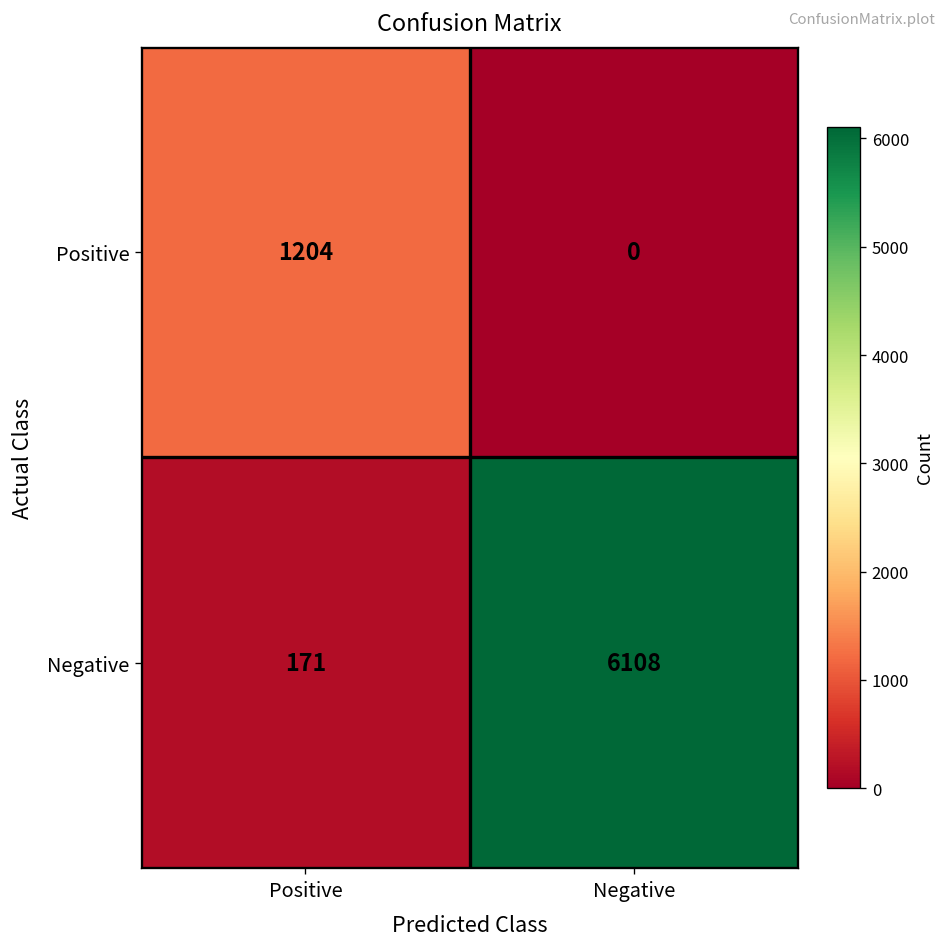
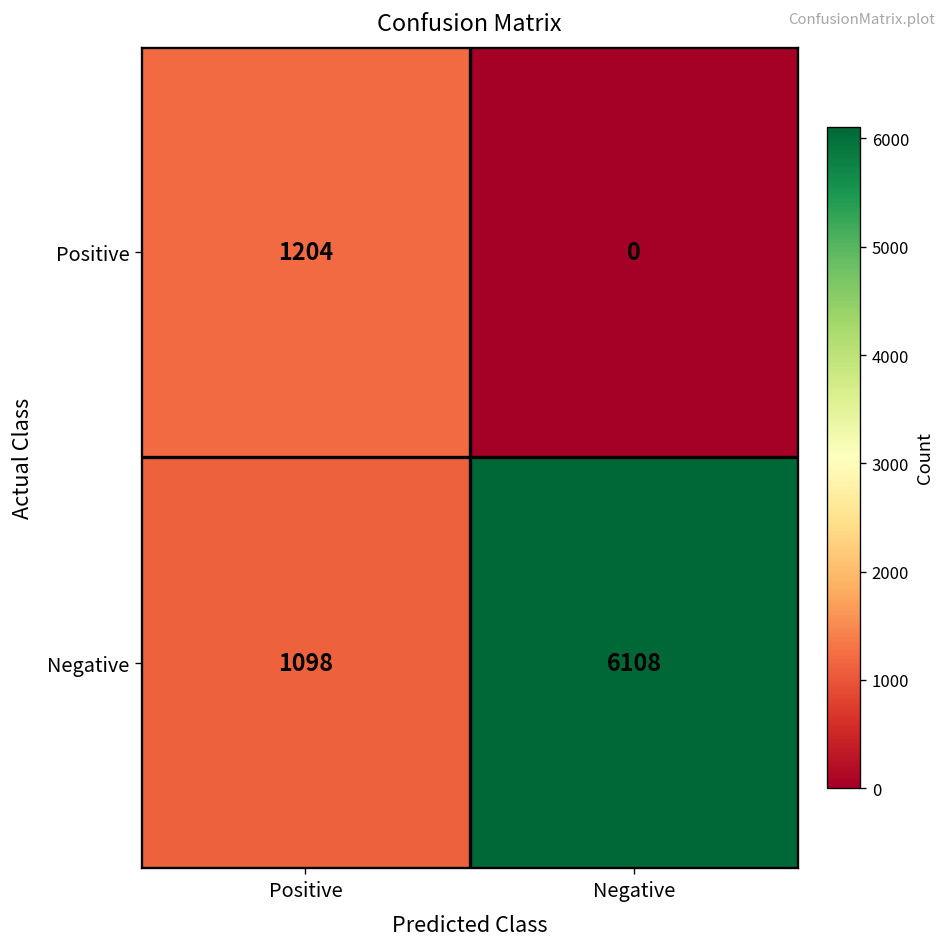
Negative, Positive: 171 -> 1098
